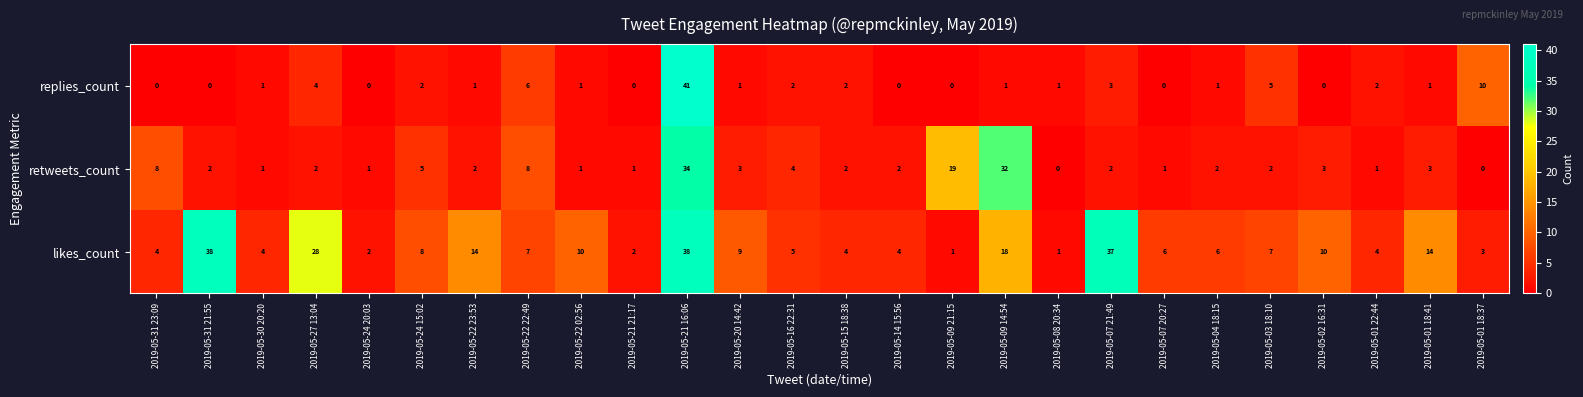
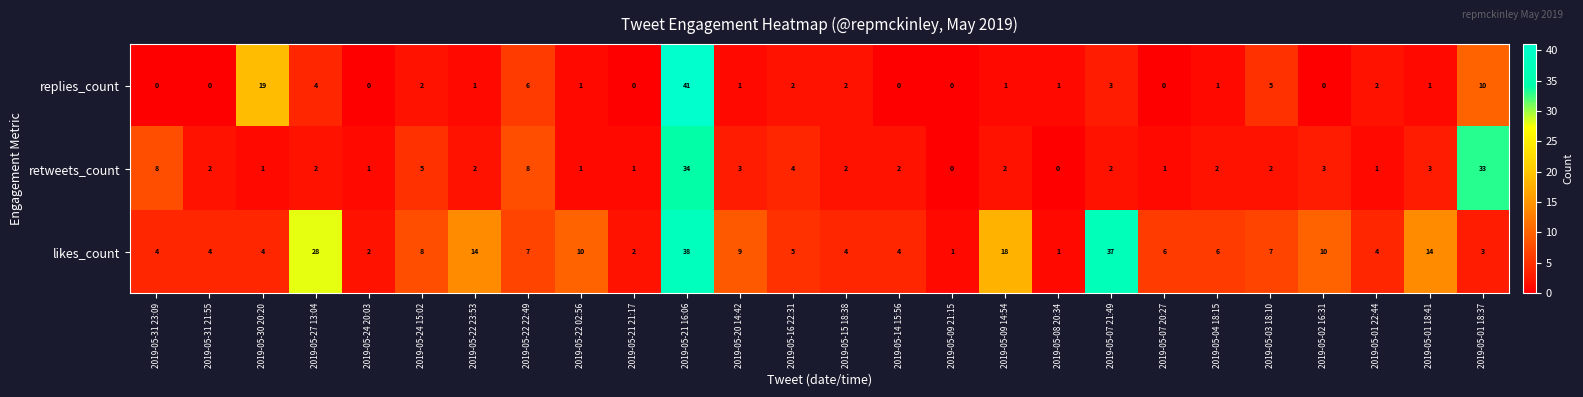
replies_count, 2019-05-30 20:20: 1 -> 19
retweets_count, 2019-05-09 21:15: 19 -> 0
retweets_count, 2019-05-09 14:54: 32 -> 2
retweets_count, 2019-05-01 18:37: 0 -> 33
likes_count, 2019-05-31 21:55: 38 -> 4
